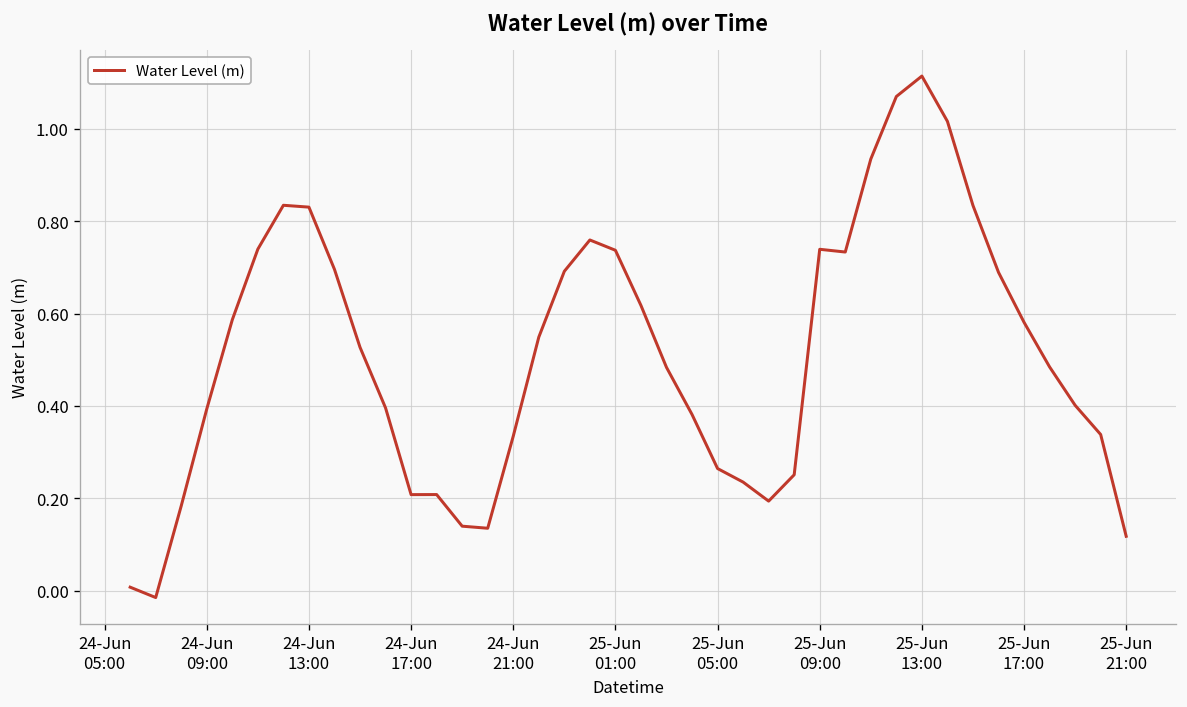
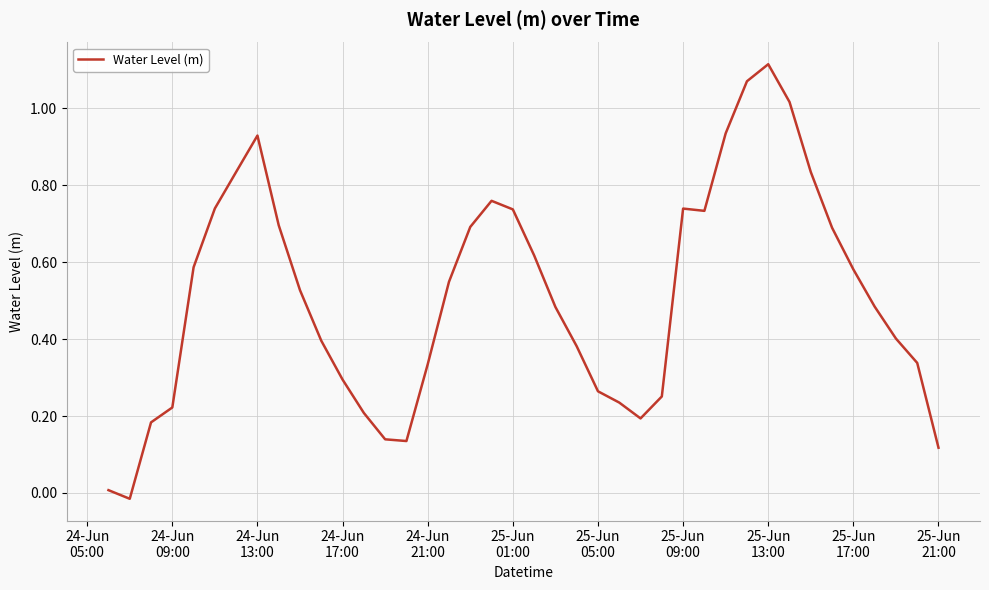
24-Jun 09:00: 0.39 -> 0.22
24-Jun 13:00: 0.83 -> 0.93
24-Jun 17:00: 0.21 -> 0.29
